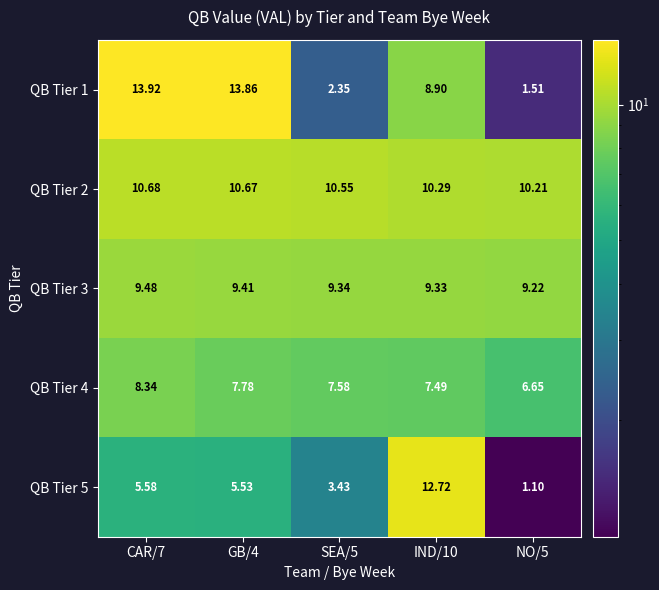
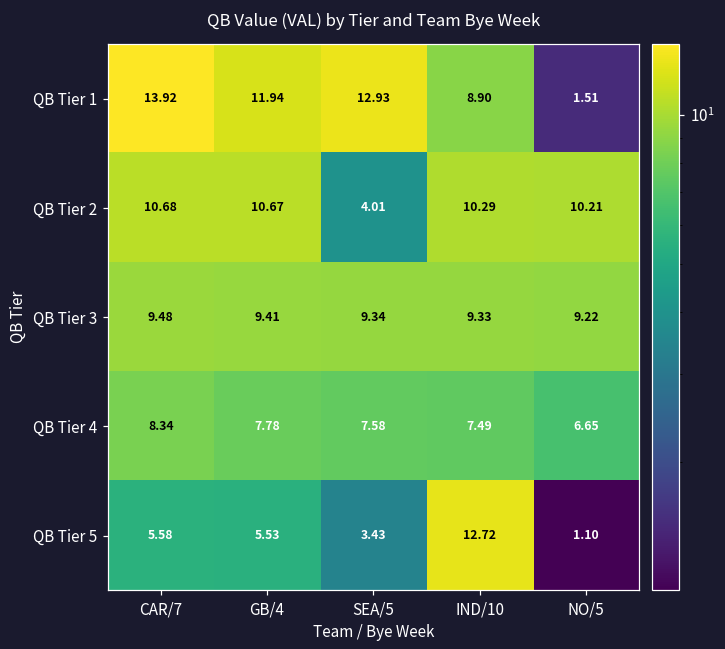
QB Tier 1, GB/4: 13.86 -> 11.94
QB Tier 1, SEA/5: 2.35 -> 12.93
QB Tier 2, SEA/5: 10.55 -> 4.01
